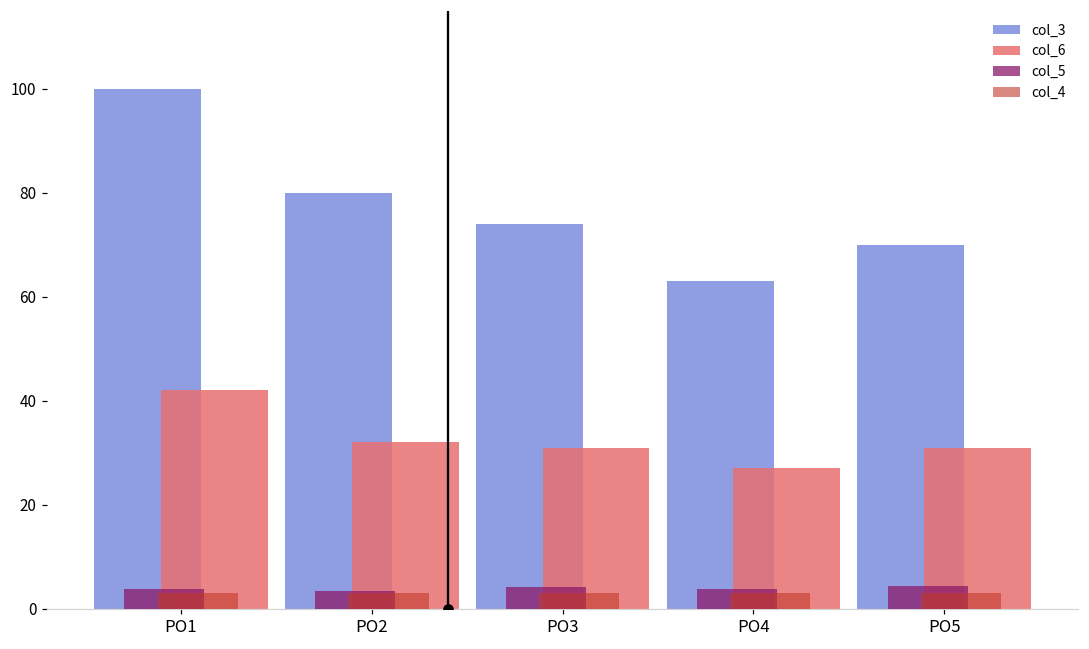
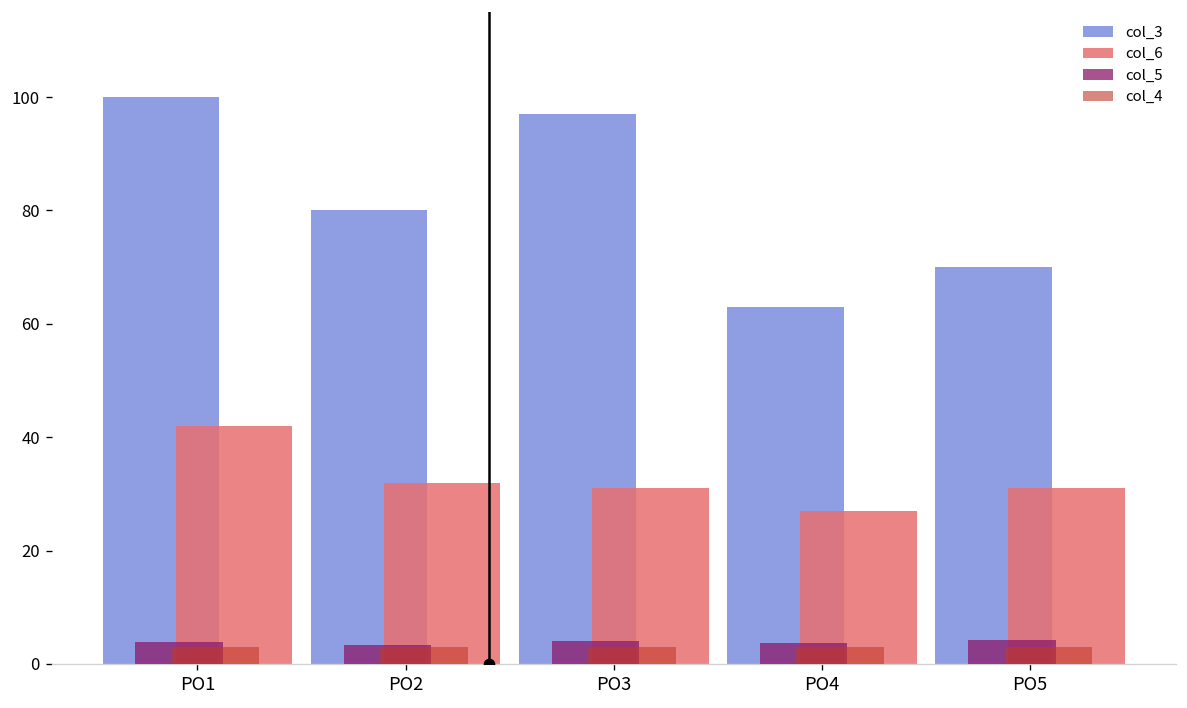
col_3, PO3: 74 -> 97
